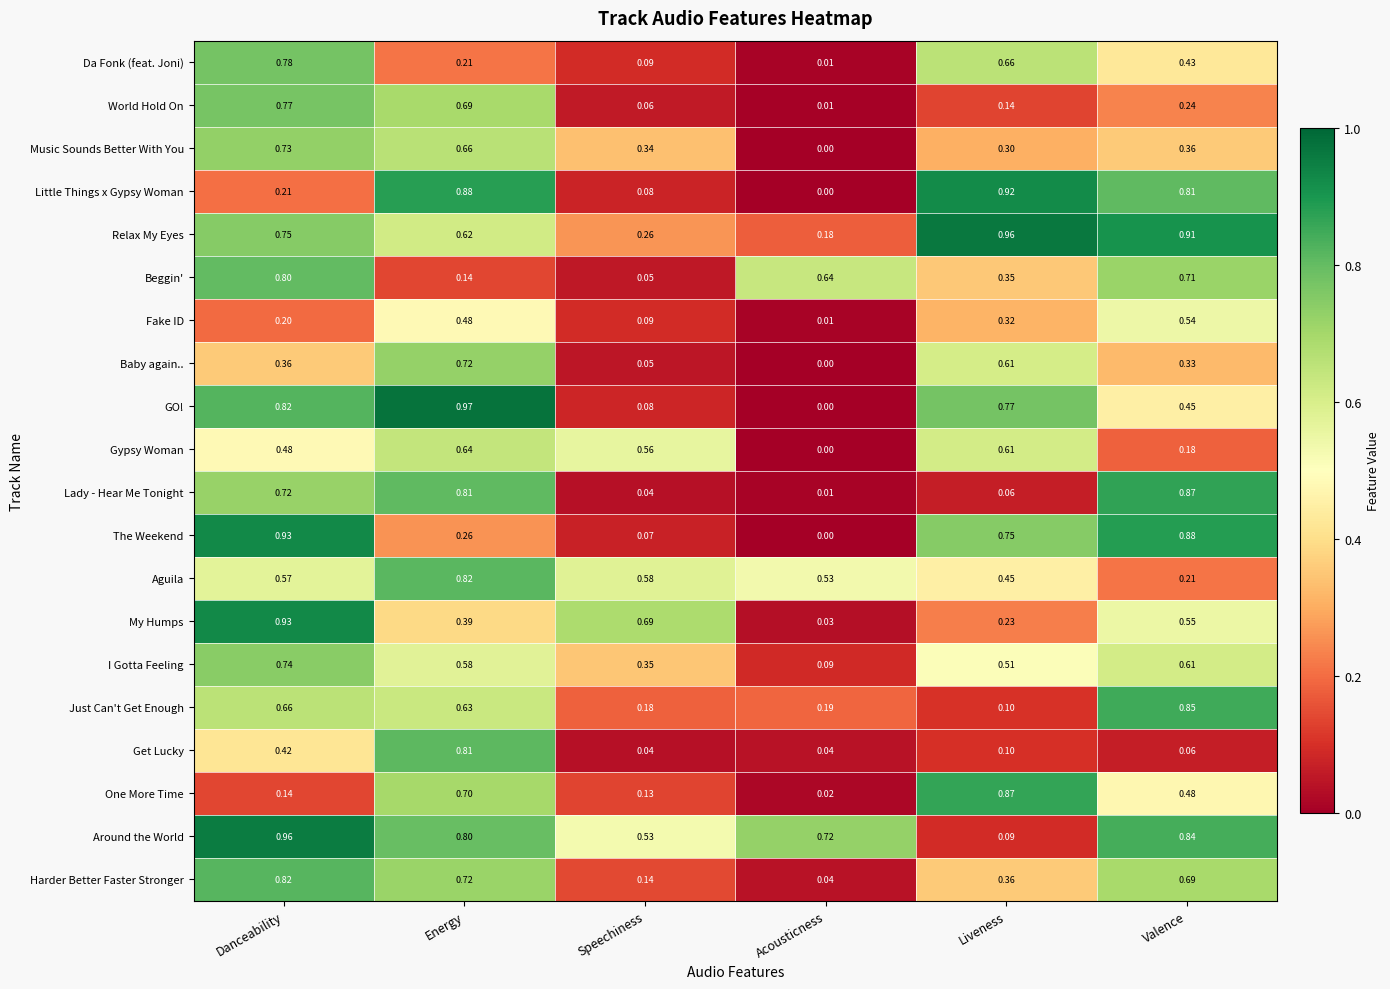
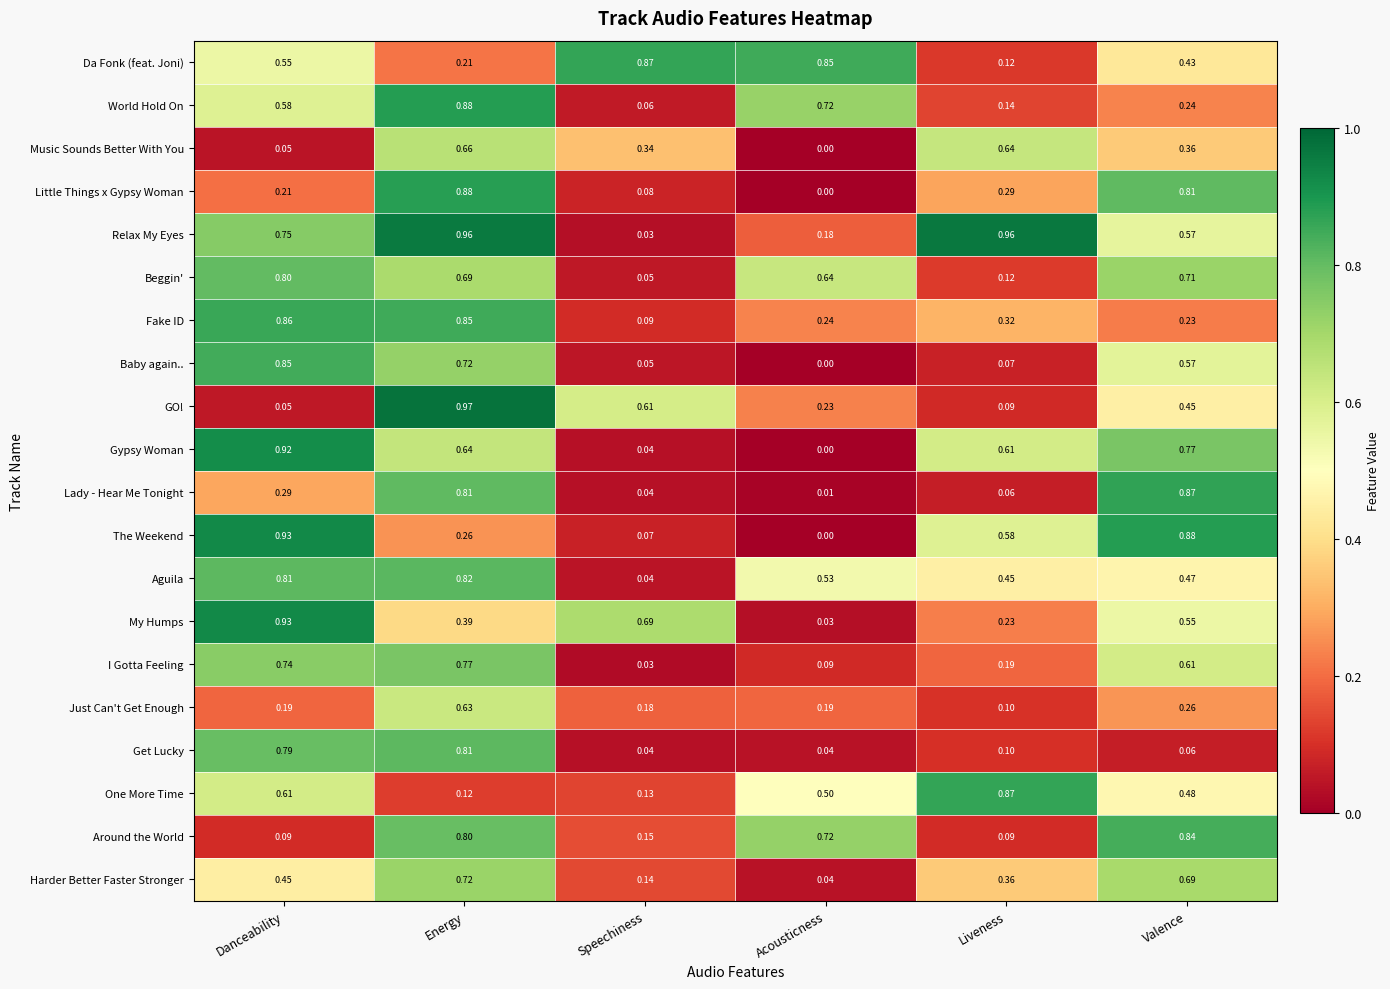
Da Fonk (feat. Joni), Danceability: 0.78 -> 0.55
Da Fonk (feat. Joni), Speechiness: 0.09 -> 0.87
Da Fonk (feat. Joni), Acousticness: 0.01 -> 0.85
Da Fonk (feat. Joni), Liveness: 0.66 -> 0.12
World Hold On, Danceability: 0.77 -> 0.58
World Hold On, Energy: 0.69 -> 0.88
World Hold On, Acousticness: 0.01 -> 0.72
Music Sounds Better With You, Danceability: 0.73 -> 0.05
Music Sounds Better With You, Liveness: 0.30 -> 0.64
Little Things x Gypsy Woman, Liveness: 0.92 -> 0.29
Relax My Eyes, Energy: 0.62 -> 0.96
Relax My Eyes, Speechiness: 0.26 -> 0.03
Relax My Eyes, Valence: 0.91 -> 0.57
Beggin', Energy: 0.14 -> 0.69
Beggin', Liveness: 0.35 -> 0.12
Fake ID, Danceability: 0.20 -> 0.86
Fake ID, Energy: 0.48 -> 0.85
Fake ID, Acousticness: 0.01 -> 0.24
Fake ID, Valence: 0.54 -> 0.23
Baby again.., Danceability: 0.36 -> 0.85
Baby again.., Liveness: 0.61 -> 0.07
Baby again.., Valence: 0.33 -> 0.57
GO!, Danceability: 0.82 -> 0.05
GO!, Speechiness: 0.08 -> 0.61
GO!, Acousticness: 0.00 -> 0.23
GO!, Liveness: 0.77 -> 0.09
Gypsy Woman, Danceability: 0.48 -> 0.92
Gypsy Woman, Speechiness: 0.56 -> 0.04
Gypsy Woman, Valence: 0.18 -> 0.77
Lady - Hear Me Tonight, Danceability: 0.72 -> 0.29
The Weekend, Liveness: 0.75 -> 0.58
Aguila, Danceability: 0.57 -> 0.81
Aguila, Speechiness: 0.58 -> 0.04
Aguila, Valence: 0.21 -> 0.47
I Gotta Feeling, Energy: 0.58 -> 0.77
I Gotta Feeling, Speechiness: 0.35 -> 0.03
I Gotta Feeling, Liveness: 0.51 -> 0.19
Just Can't Get Enough, Danceability: 0.66 -> 0.19
Just Can't Get Enough, Valence: 0.85 -> 0.26
Get Lucky, Danceability: 0.42 -> 0.79
One More Time, Danceability: 0.14 -> 0.61
One More Time, Energy: 0.70 -> 0.12
One More Time, Acousticness: 0.02 -> 0.50
Around the World, Danceability: 0.96 -> 0.09
Around the World, Speechiness: 0.53 -> 0.15
Harder Better Faster Stronger, Danceability: 0.82 -> 0.45
